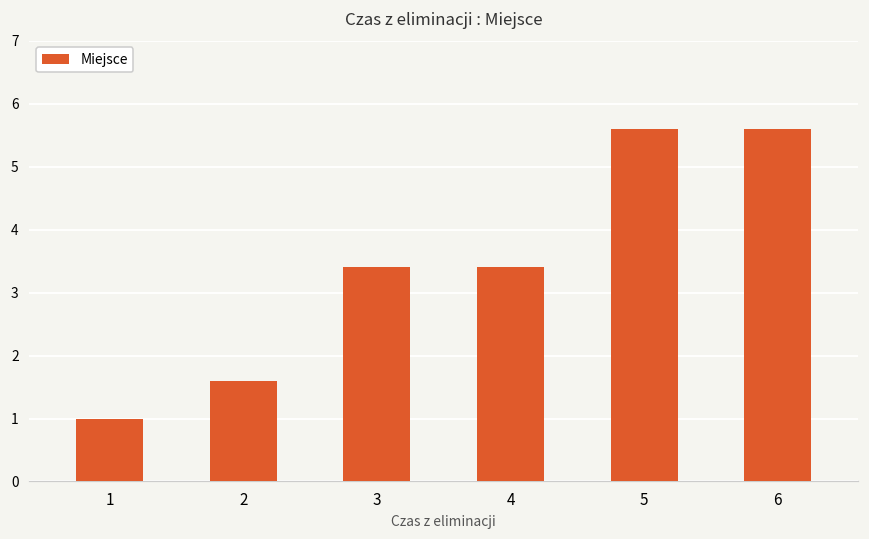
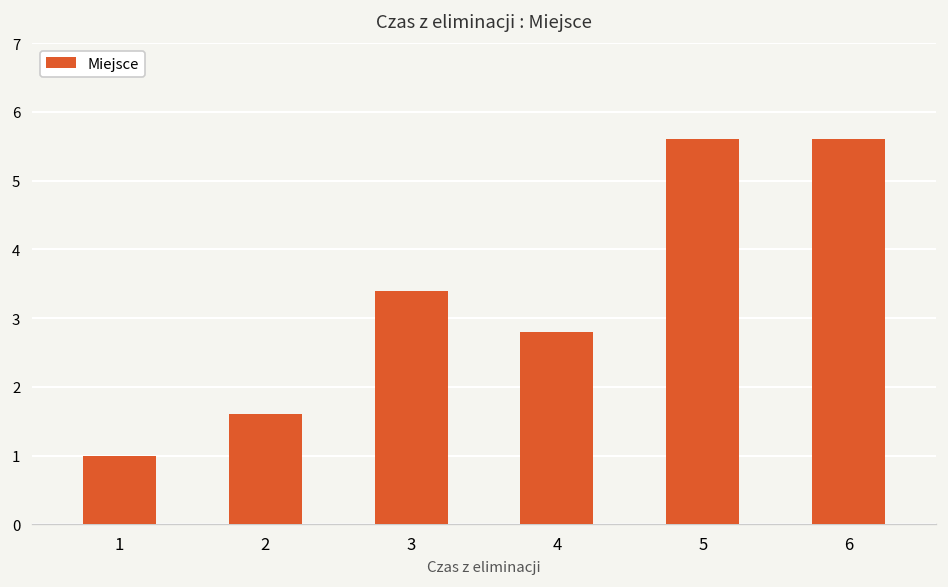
4: 3.4 -> 2.8
